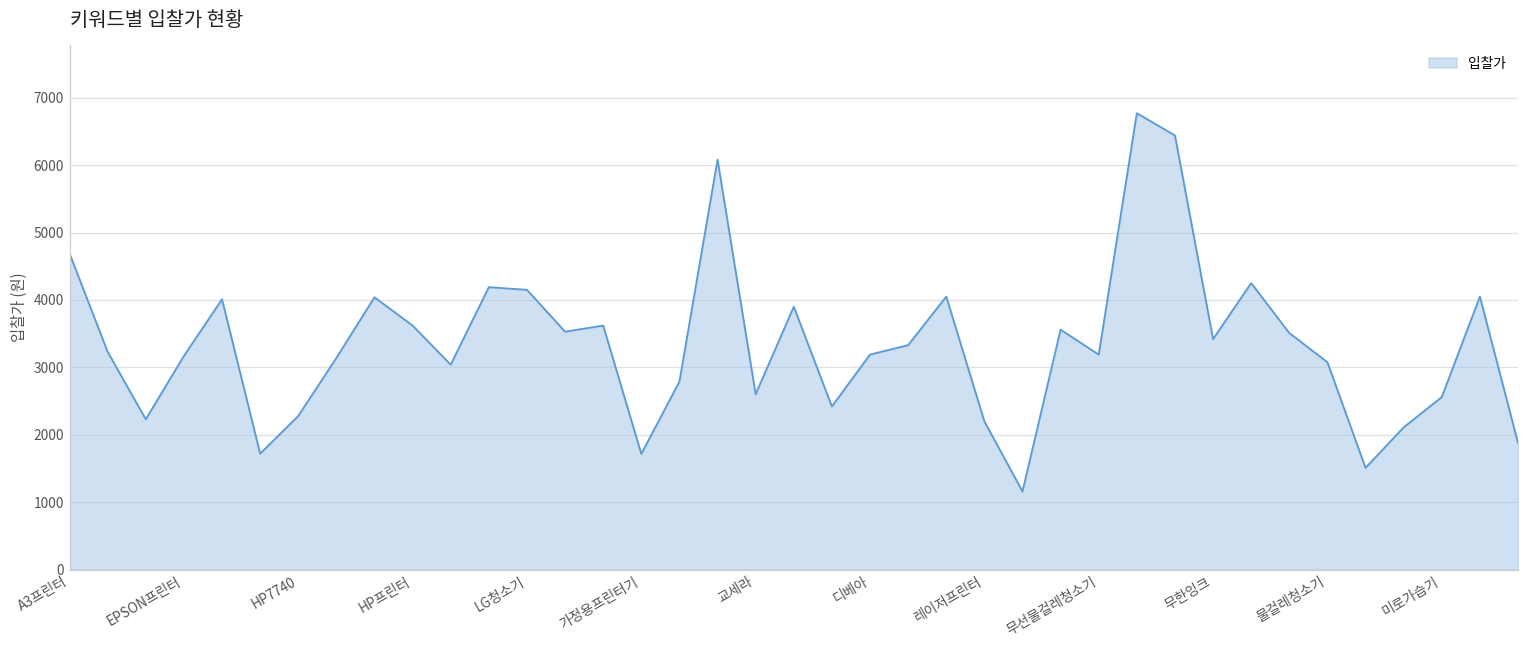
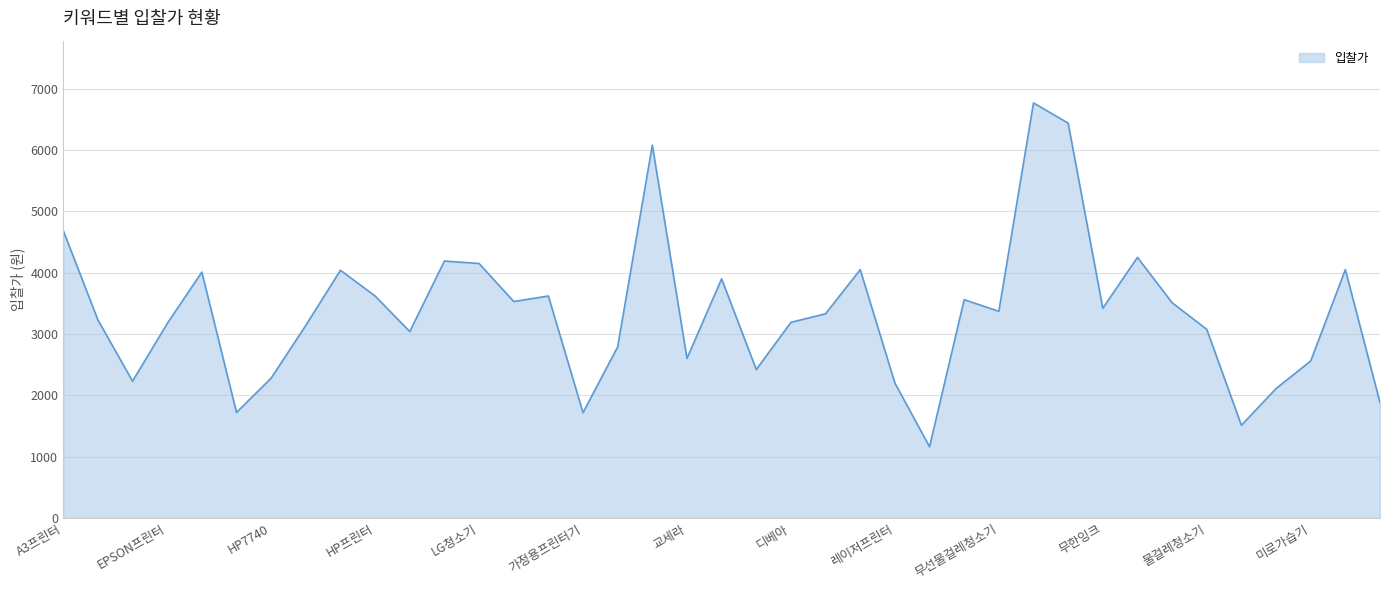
무선물걸레청소기: 3200 -> 3400
